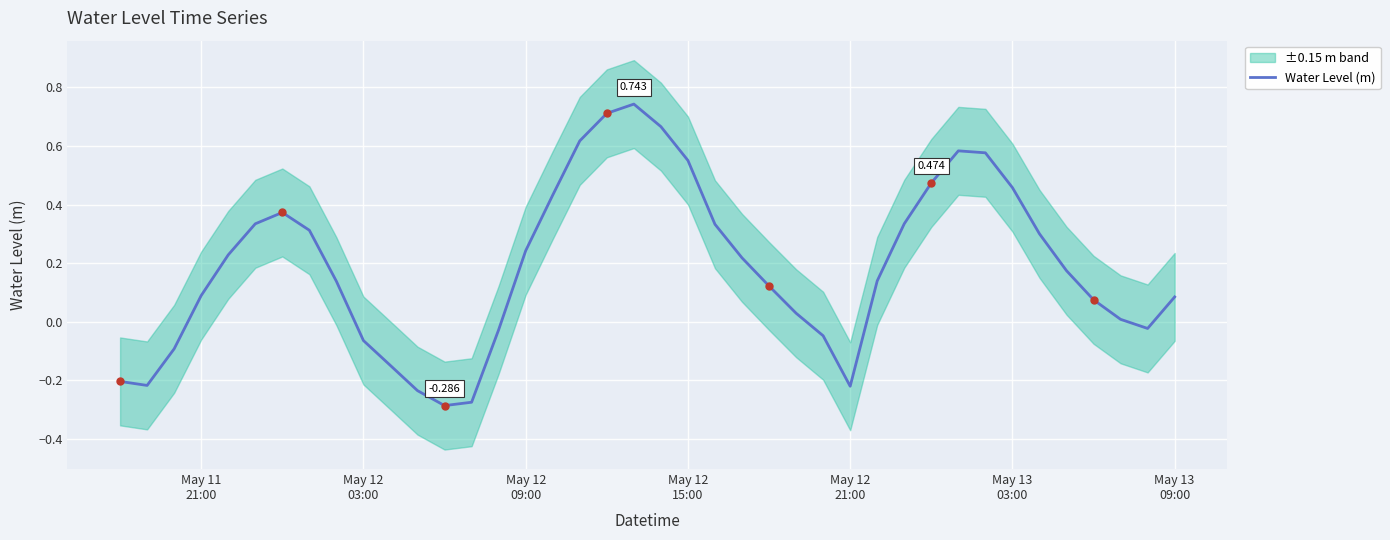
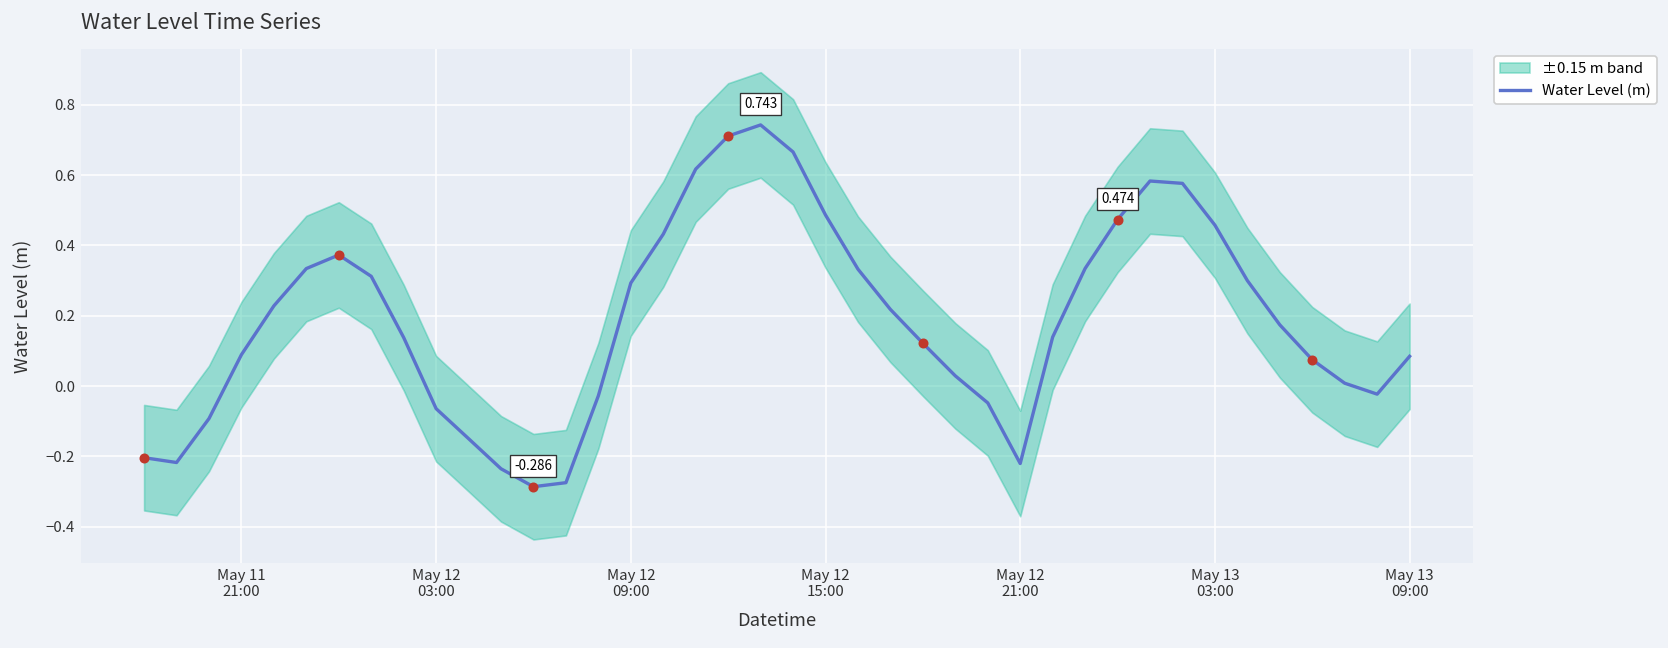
Water Level (m), May 12 09:00: 0.24 -> 0.29
Water Level (m), May 12 15:00: 0.55 -> 0.49
